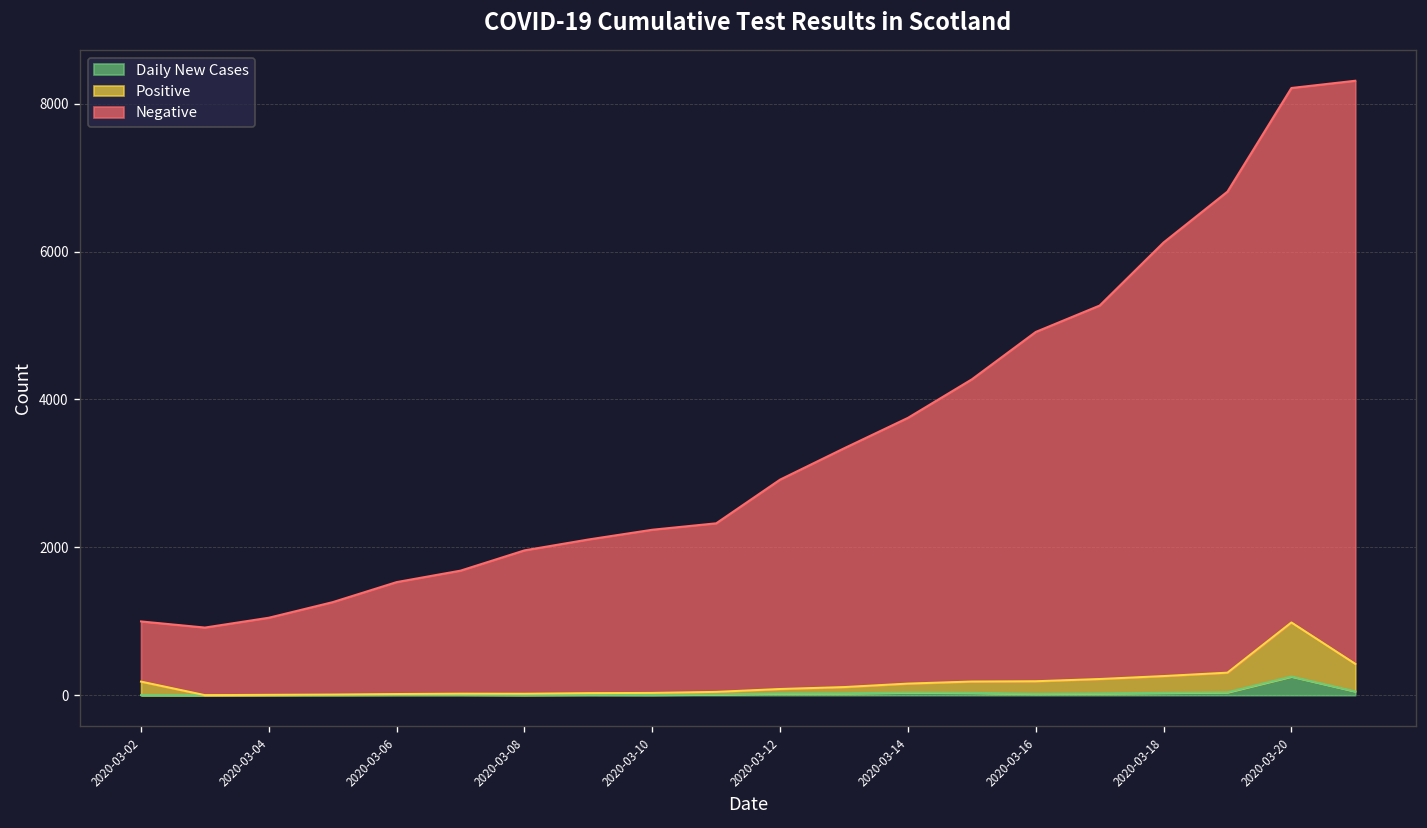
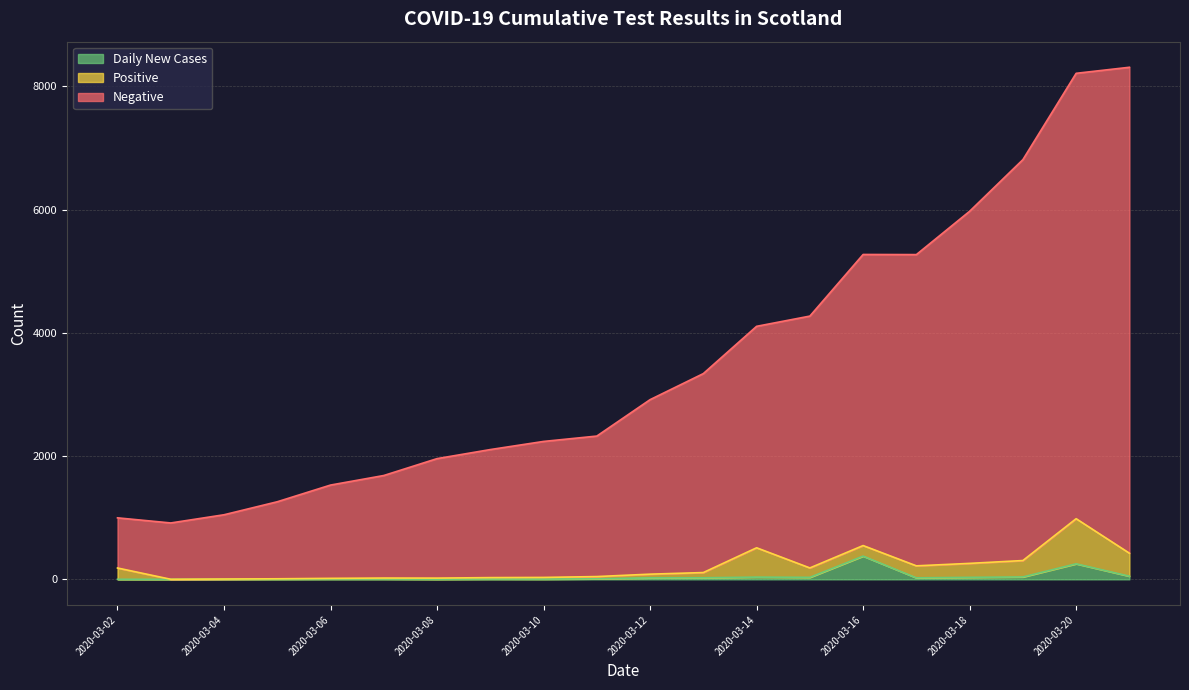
Positive, 2020-03-14: 100 -> 500
Daily New Cases, 2020-03-16: 0 -> 400
Negative, 2020-03-18: 5900 -> 5700
